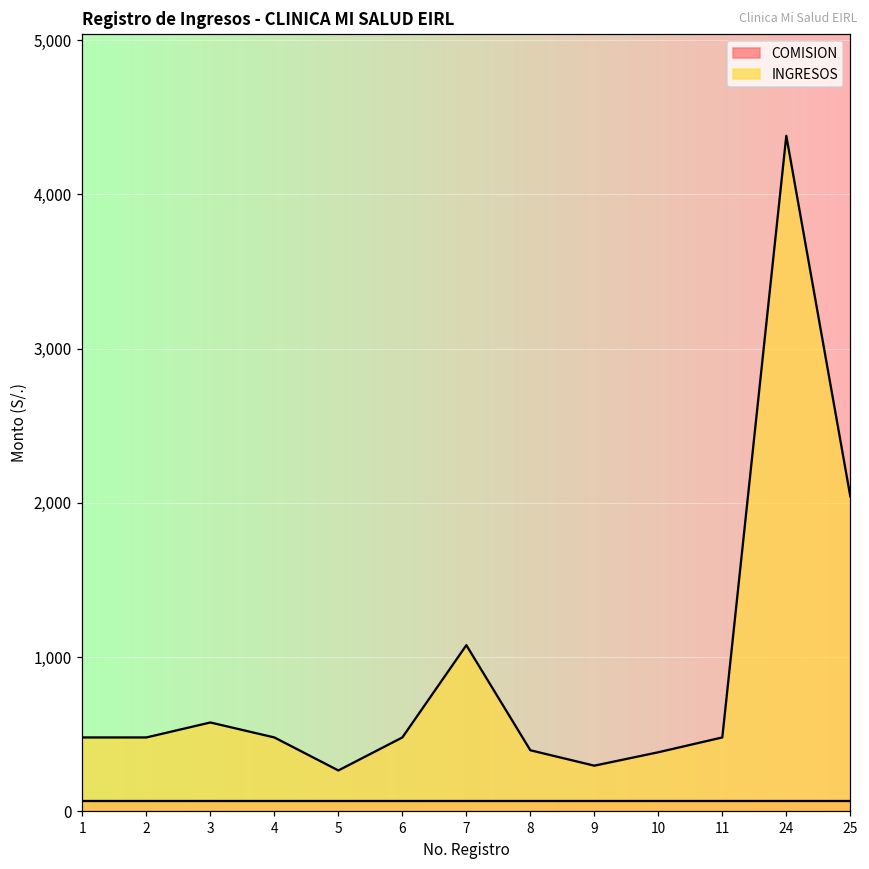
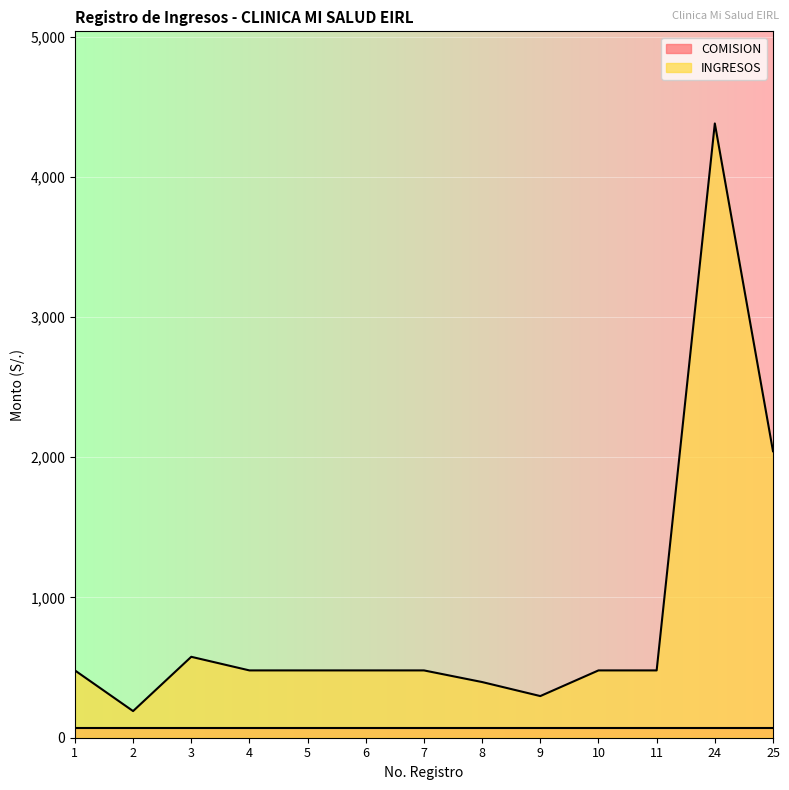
INGRESOS, 2: 480 -> 190
INGRESOS, 5: 270 -> 480
INGRESOS, 7: 1,080 -> 480
INGRESOS, 10: 380 -> 480
